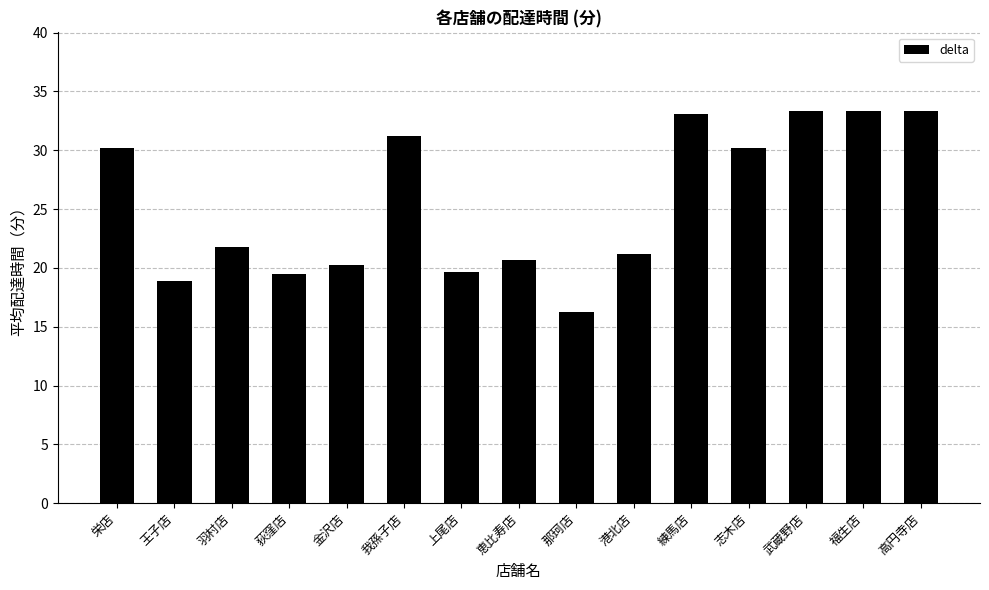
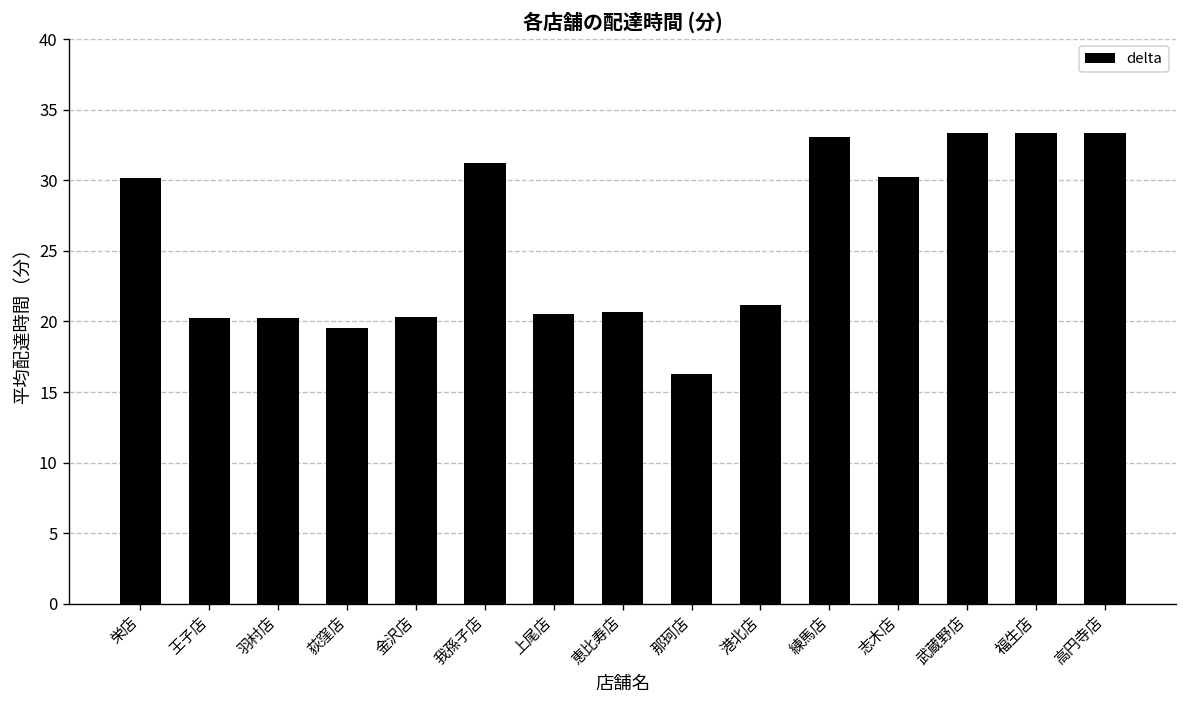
王子店: 18.9 -> 20.2
羽村店: 21.8 -> 20.3
上尾店: 19.7 -> 20.5
